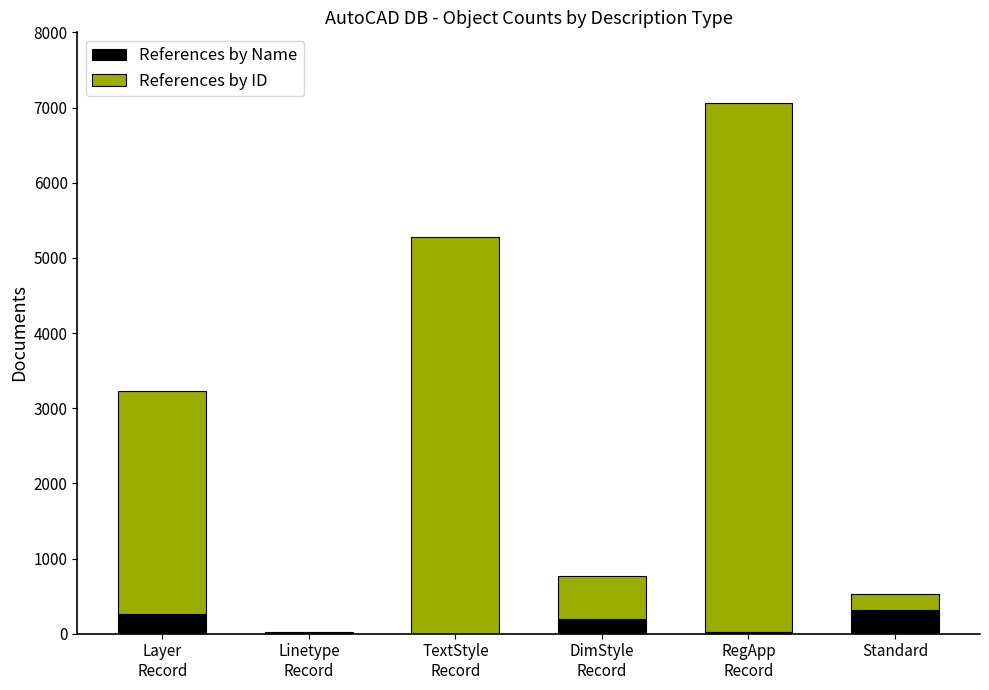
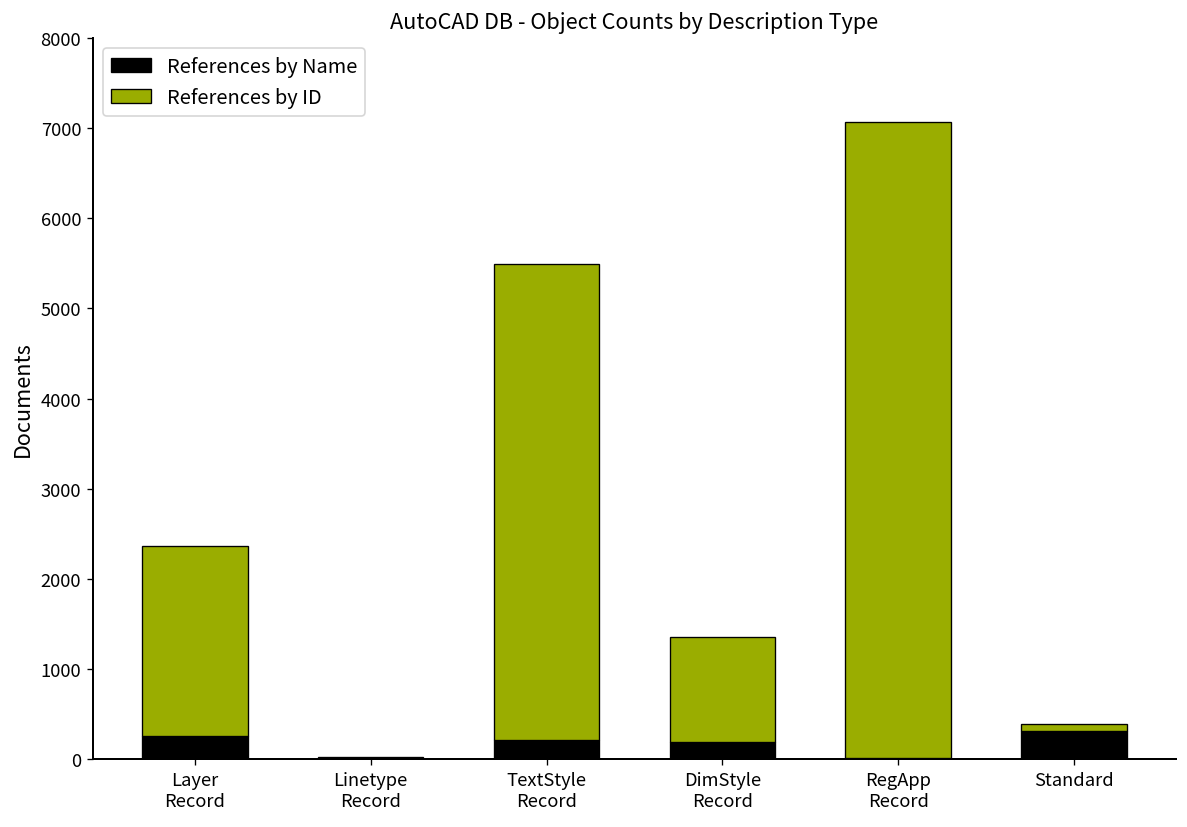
References by ID, Layer Record: 3000 -> 2100
References by Name, TextStyle Record: 0 -> 200
References by ID, DimStyle Record: 600 -> 1200
References by ID, Standard: 200 -> 100
